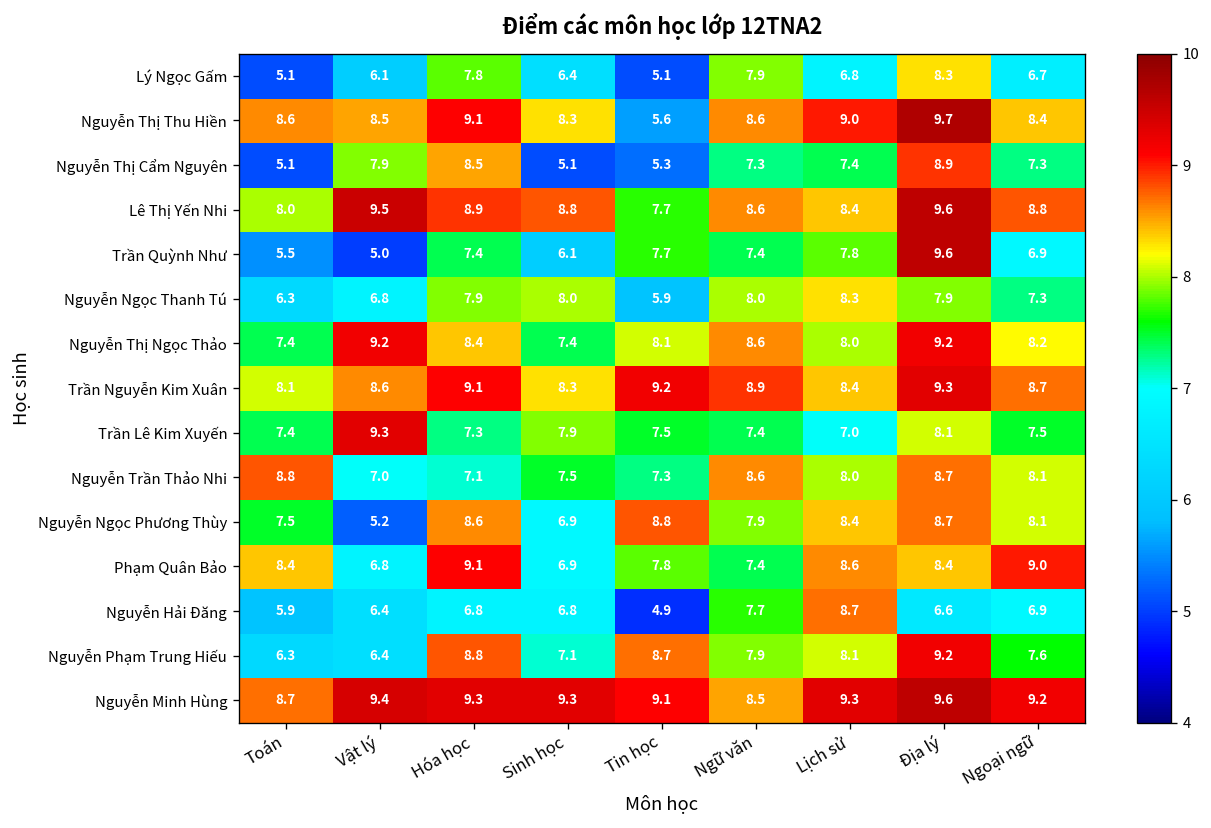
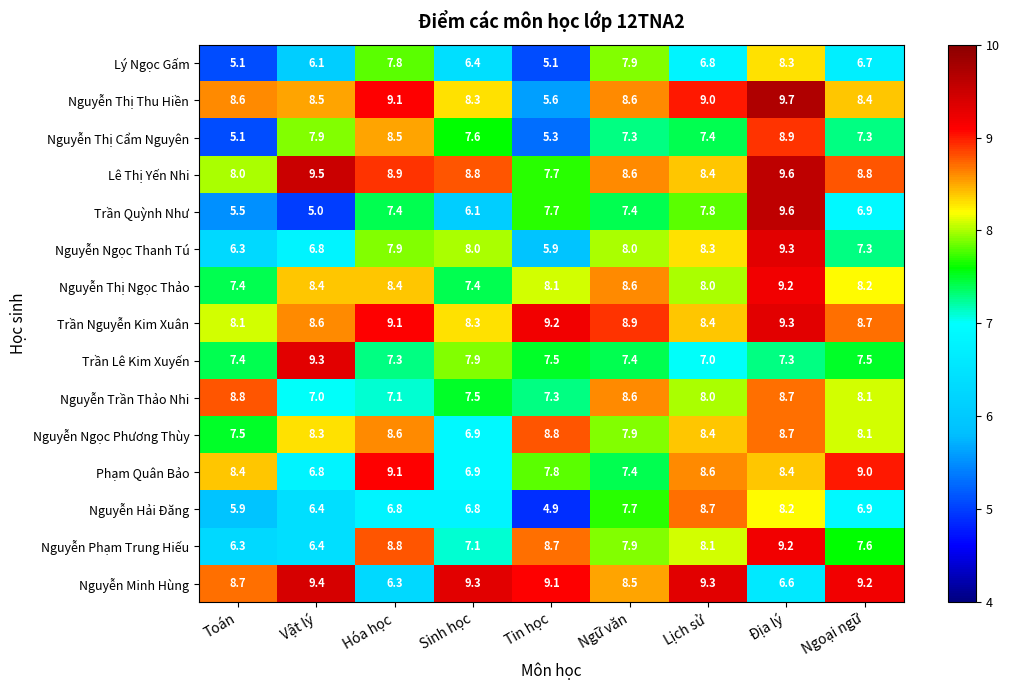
Nguyễn Thị Cẩm Nguyên, Sinh học: 5.1 -> 7.6
Nguyễn Ngọc Thanh Tú, Địa lý: 7.9 -> 9.3
Nguyễn Thị Ngọc Thảo, Vật lý: 9.2 -> 8.4
Trần Lê Kim Xuyến, Địa lý: 8.1 -> 7.3
Nguyễn Ngọc Phương Thùy, Vật lý: 5.2 -> 8.3
Nguyễn Hải Đăng, Địa lý: 6.6 -> 8.2
Nguyễn Minh Hùng, Hóa học: 9.3 -> 6.3
Nguyễn Minh Hùng, Địa lý: 9.6 -> 6.6
